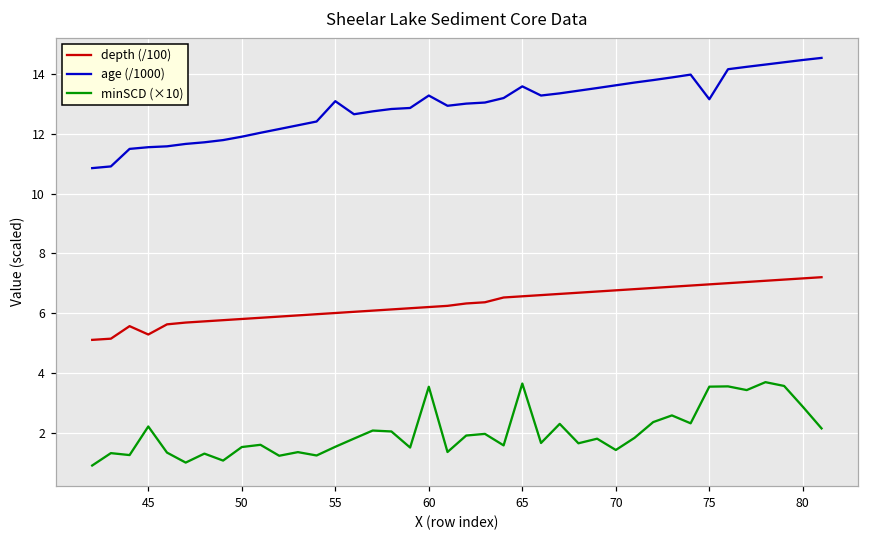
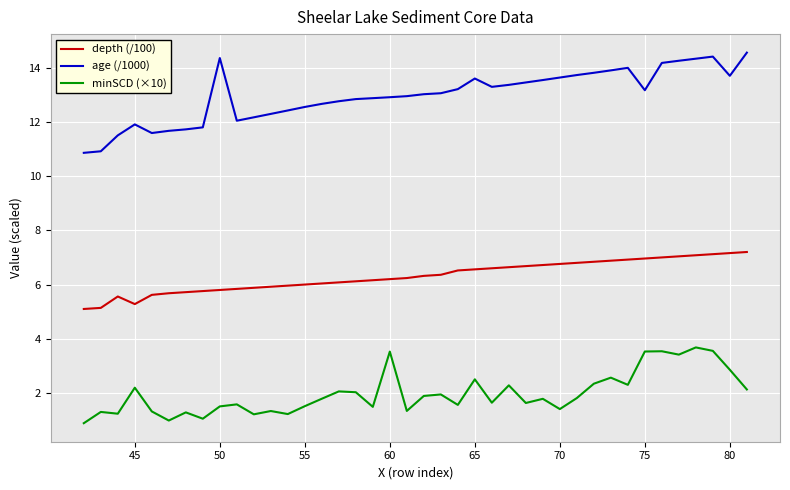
age (/1000), 45: 11.6 -> 11.9
age (/1000), 50: 11.9 -> 14.4
age (/1000), 55: 13.1 -> 12.6
age (/1000), 60: 13.3 -> 12.9
minSCD (×10), 65: 3.6 -> 2.5
age (/1000), 80: 14.5 -> 13.7
